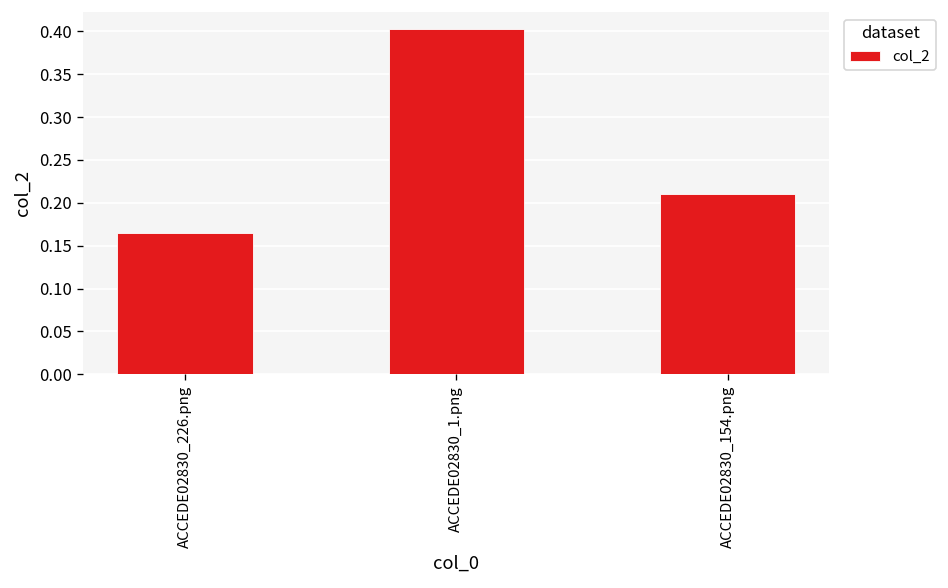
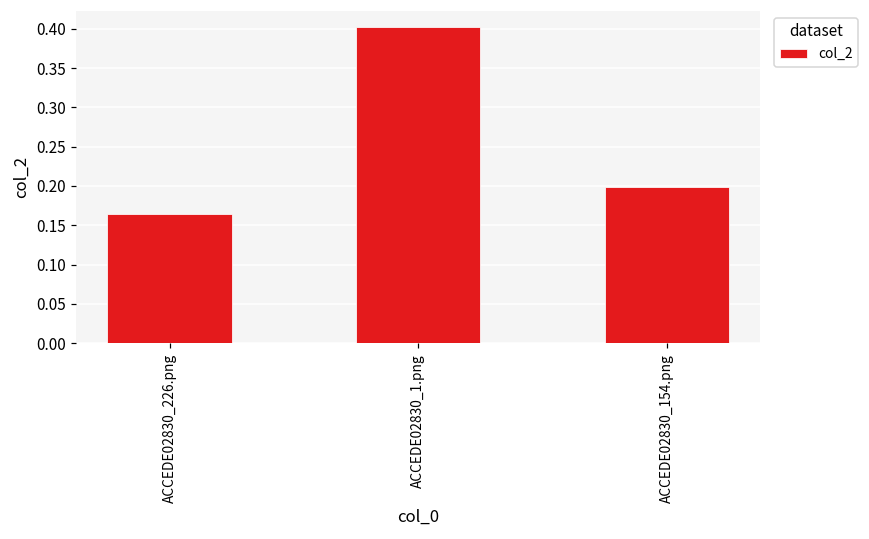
ACCEDE02830_154.png: 0.21 -> 0.20
